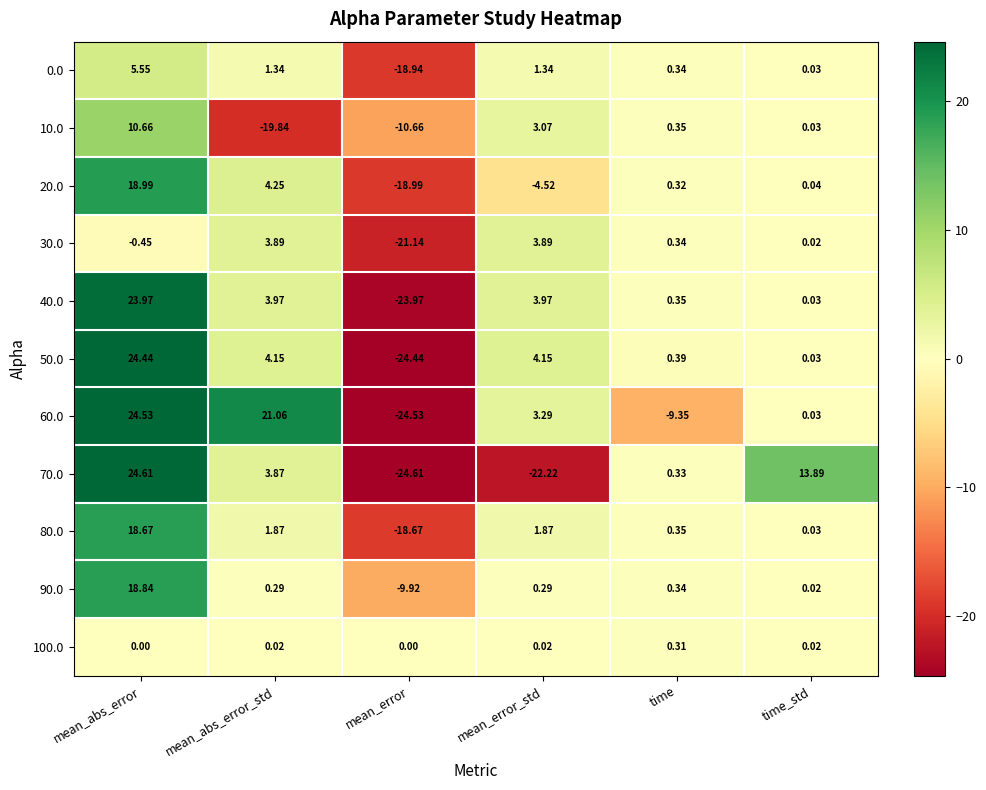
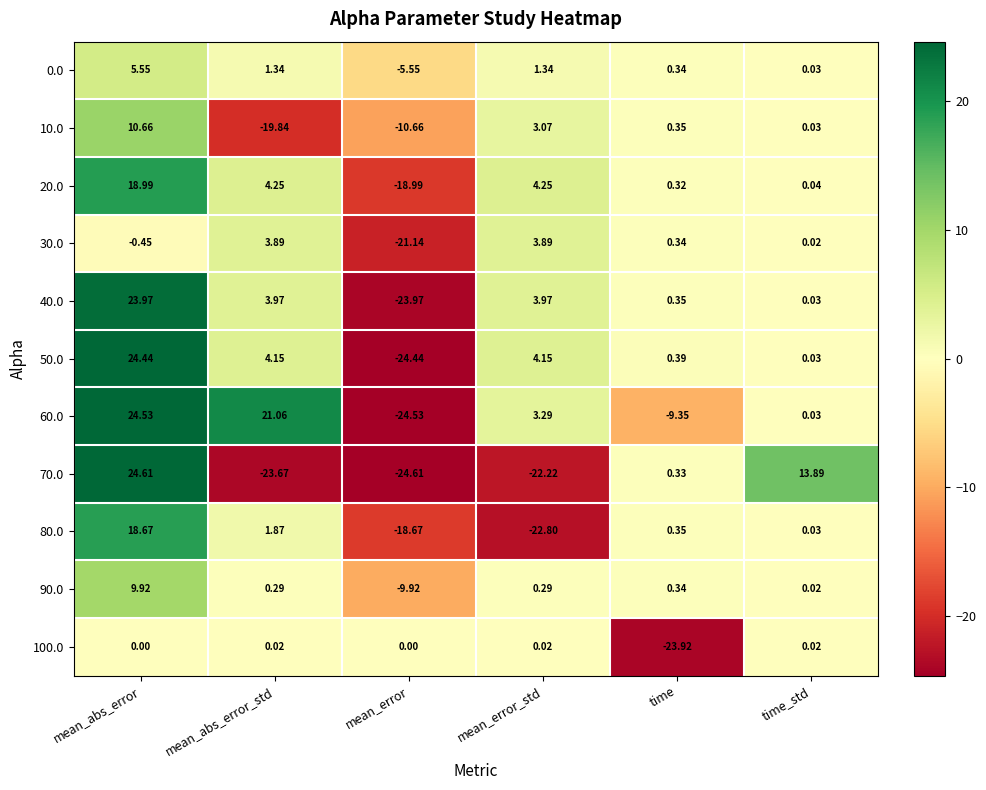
0.0, mean_error: -18.94 -> -5.55
20.0, mean_error_std: -4.52 -> 4.25
70.0, mean_abs_error_std: 3.87 -> -23.67
80.0, mean_error_std: 1.87 -> -22.80
90.0, mean_abs_error: 18.84 -> 9.92
100.0, time: 0.31 -> -23.92
